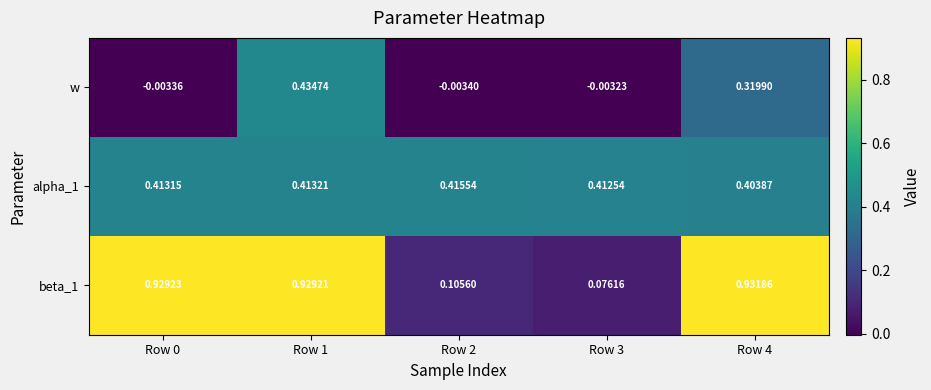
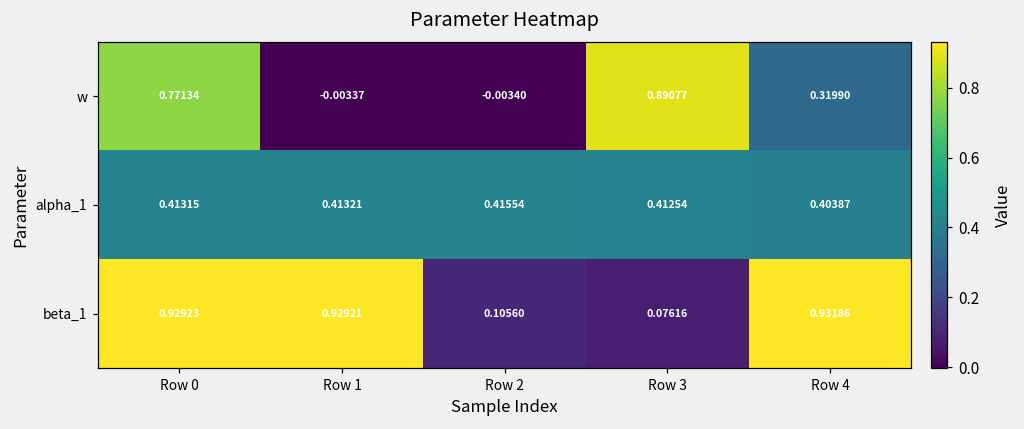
w, Row 0: -0.00336 -> 0.77134
w, Row 1: 0.43474 -> -0.00337
w, Row 3: -0.00323 -> 0.89077
